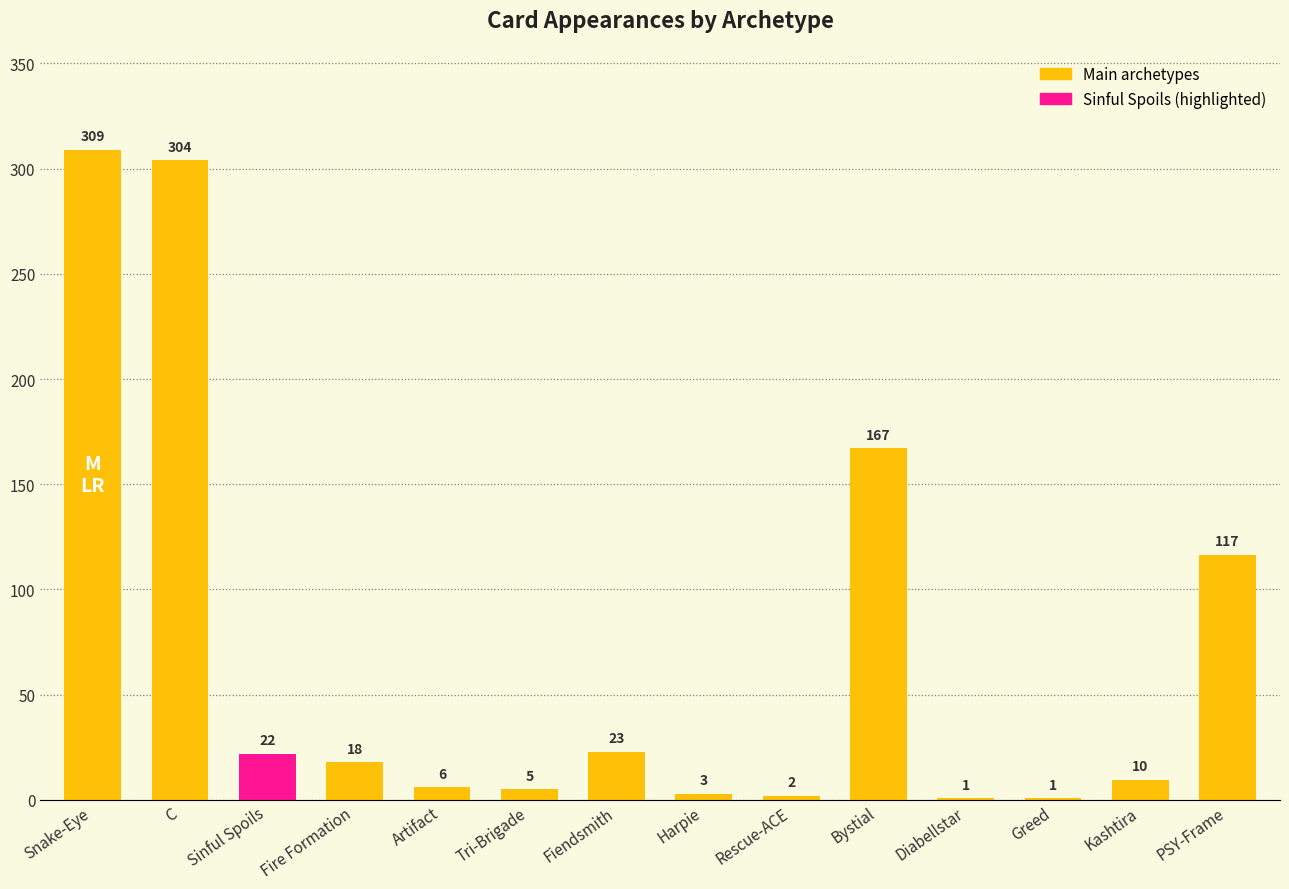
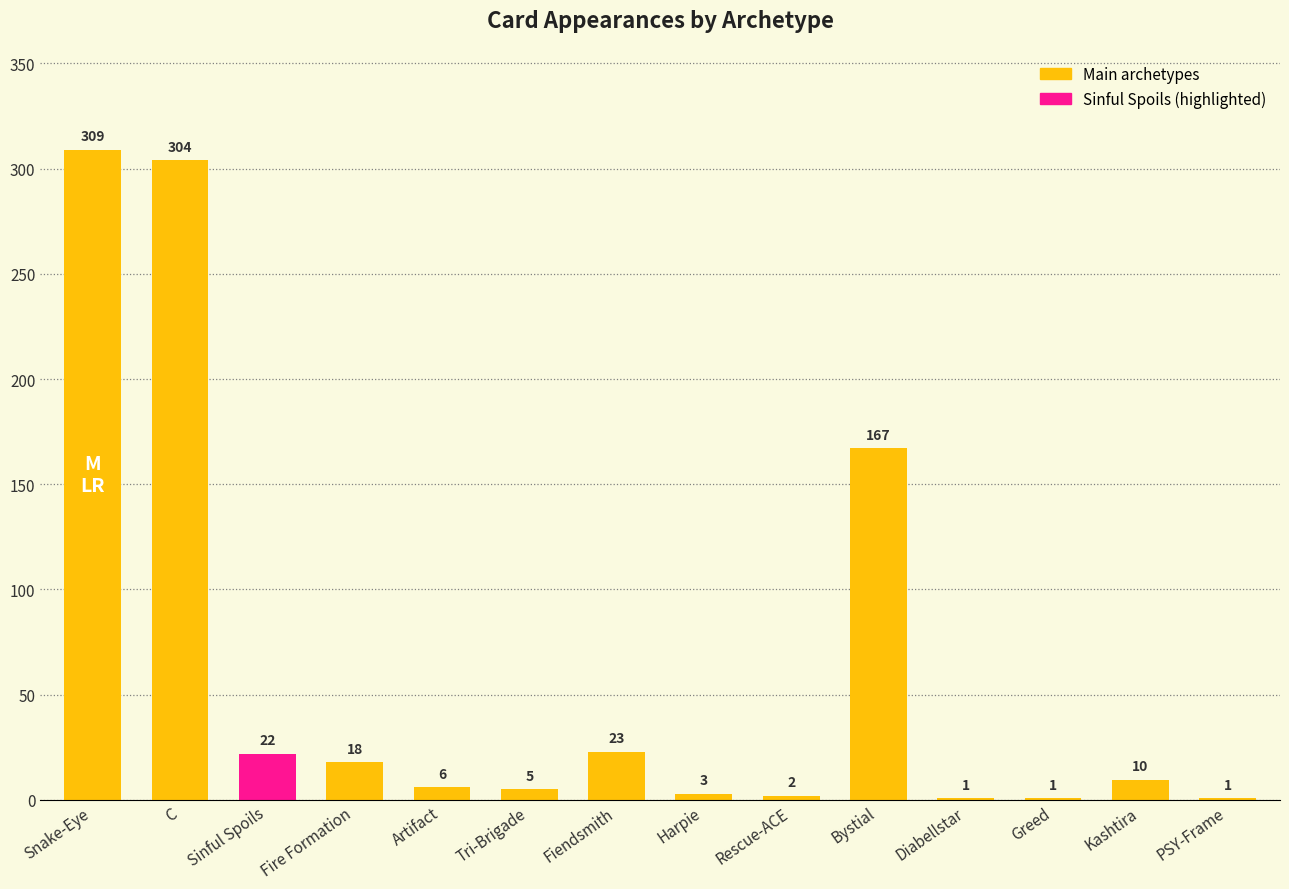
PSY-Frame: 117 -> 1
